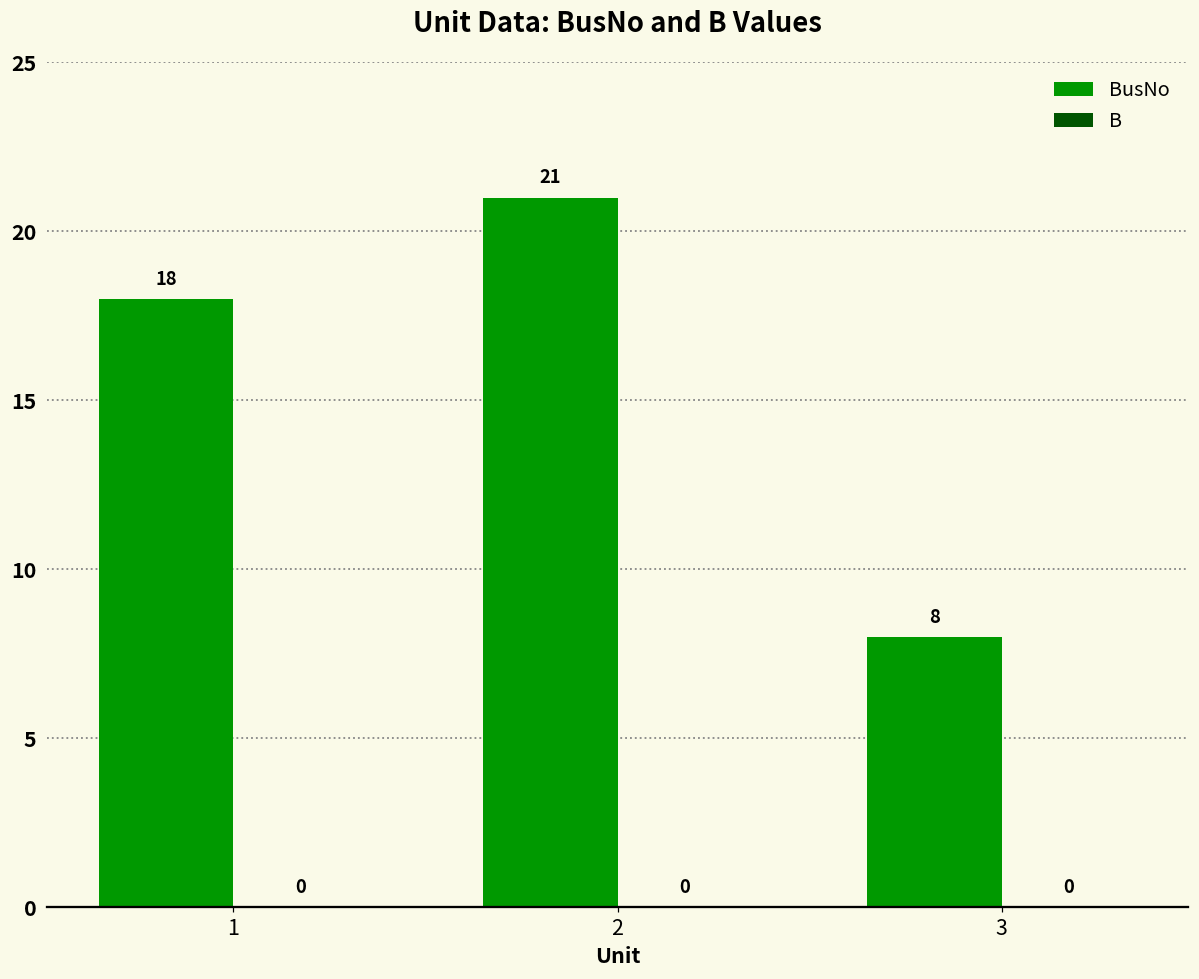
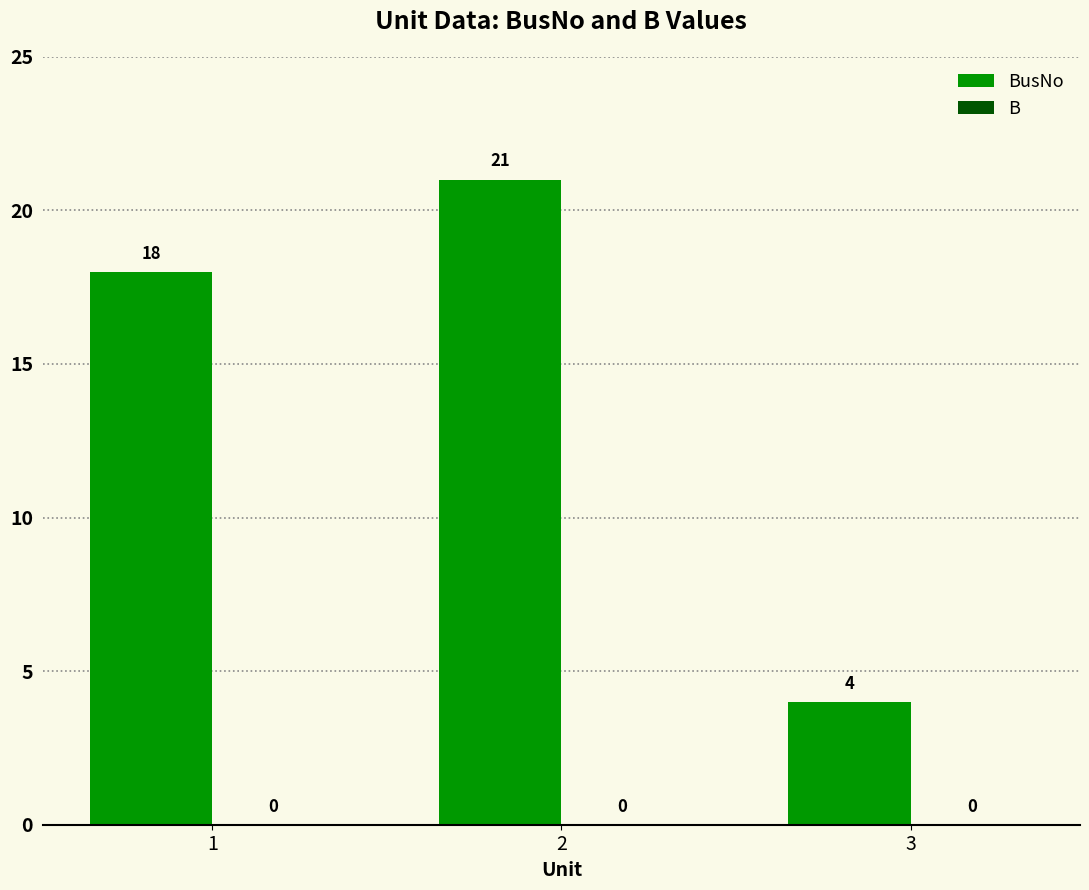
BusNo, 3: 8 -> 4
